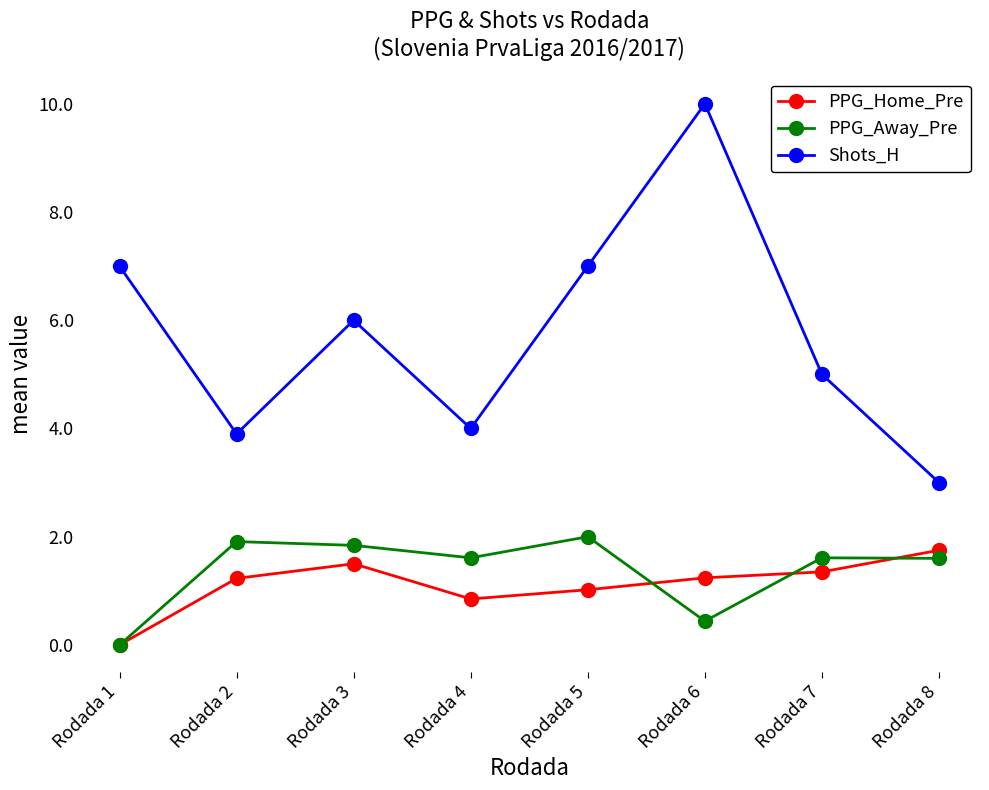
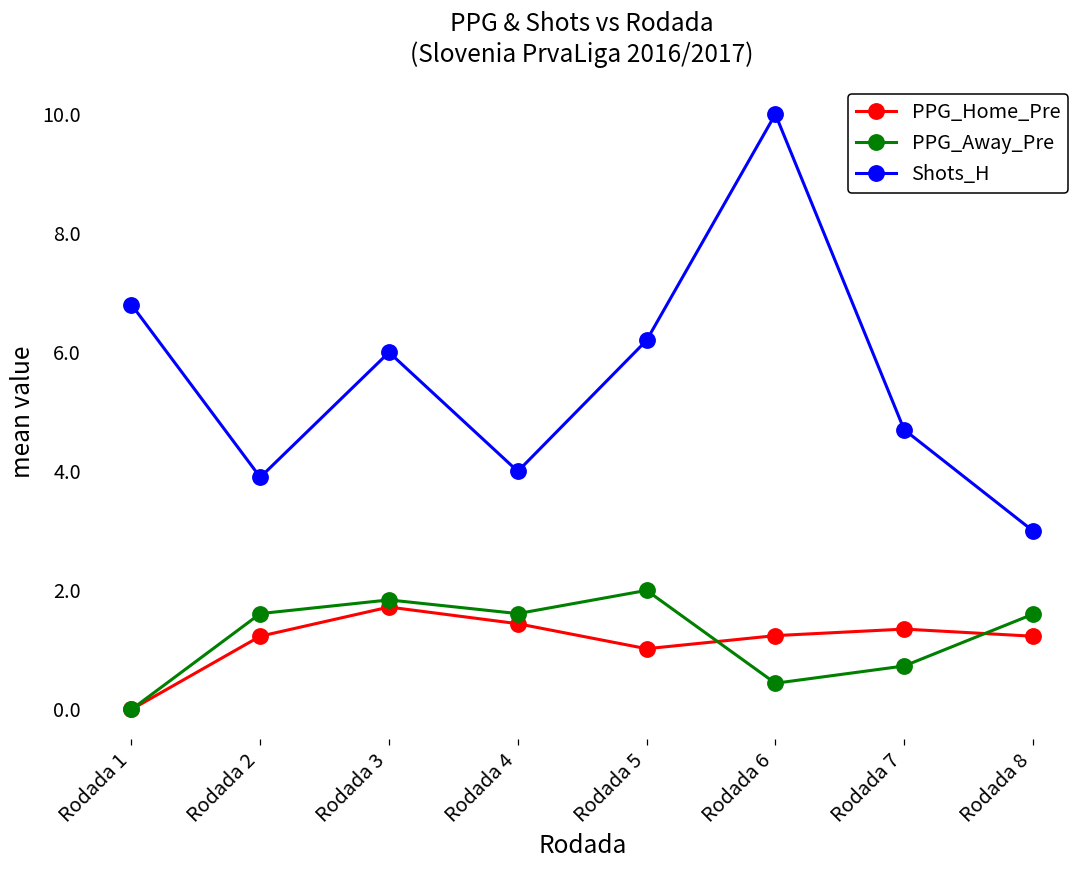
Shots_H, Rodada 1: 7.0 -> 6.8
PPG_Away_Pre, Rodada 2: 1.9 -> 1.6
PPG_Home_Pre, Rodada 3: 1.5 -> 1.7
PPG_Home_Pre, Rodada 4: 0.9 -> 1.4
Shots_H, Rodada 5: 7.0 -> 6.2
PPG_Away_Pre, Rodada 7: 1.6 -> 0.7
Shots_H, Rodada 7: 5.0 -> 4.7
PPG_Home_Pre, Rodada 8: 1.8 -> 1.2
